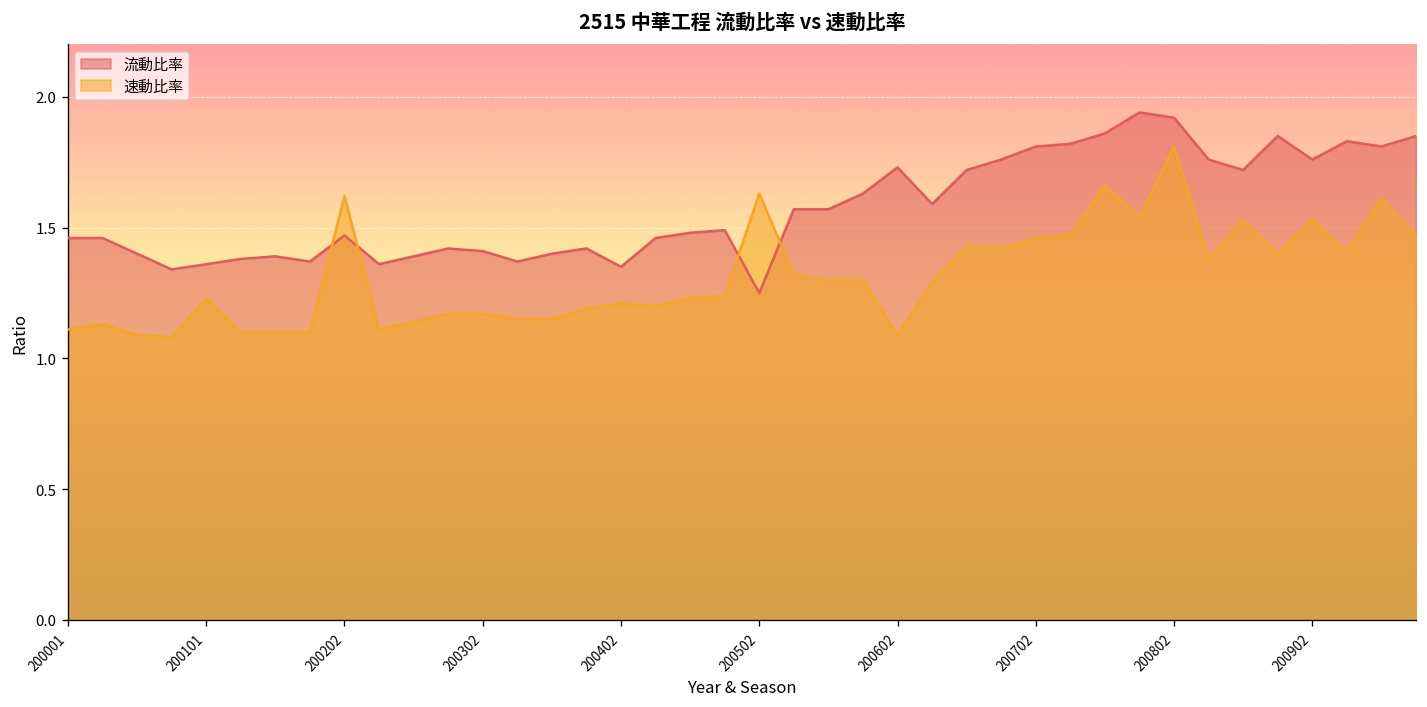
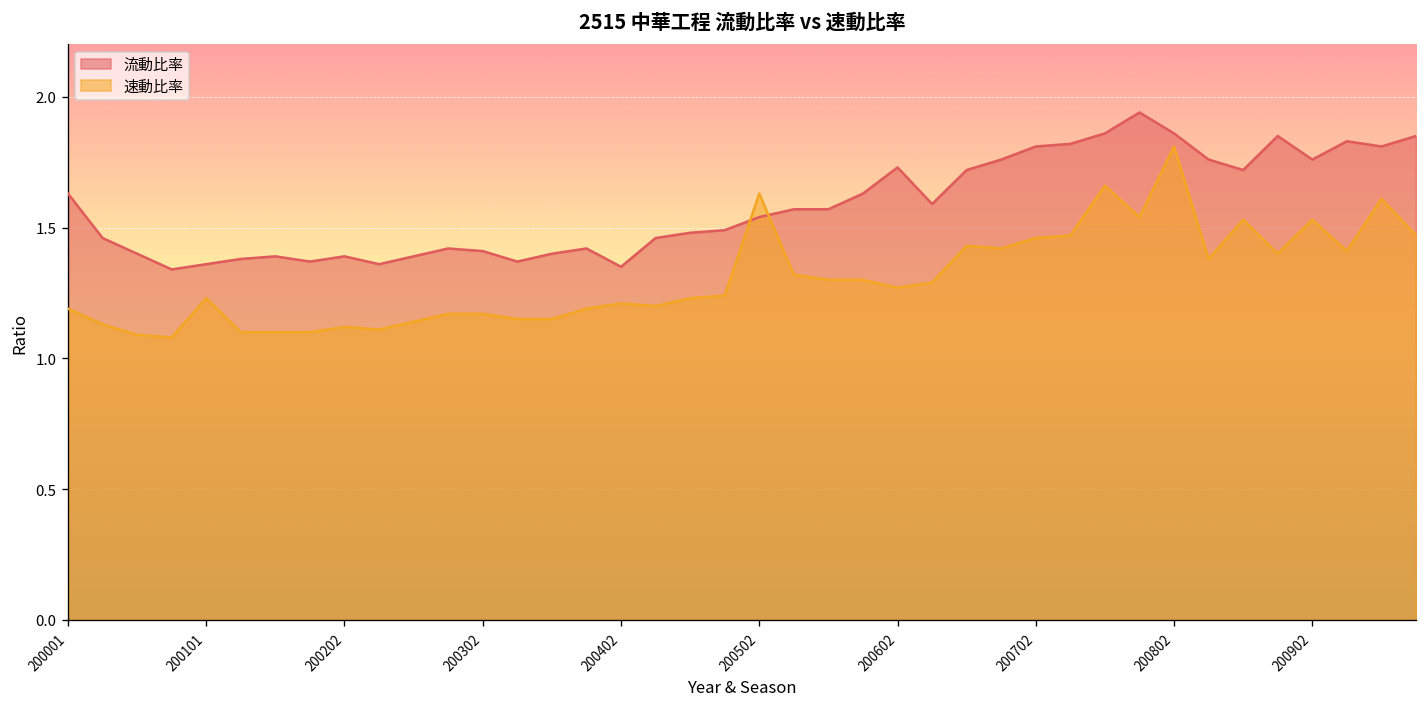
流動比率, 200001: 1.46 -> 1.63
速動比率, 200001: 1.11 -> 1.19
流動比率, 200202: 1.47 -> 1.39
速動比率, 200202: 1.62 -> 1.12
流動比率, 200502: 1.25 -> 1.54
速動比率, 200602: 1.09 -> 1.27
流動比率, 200802: 1.92 -> 1.86
